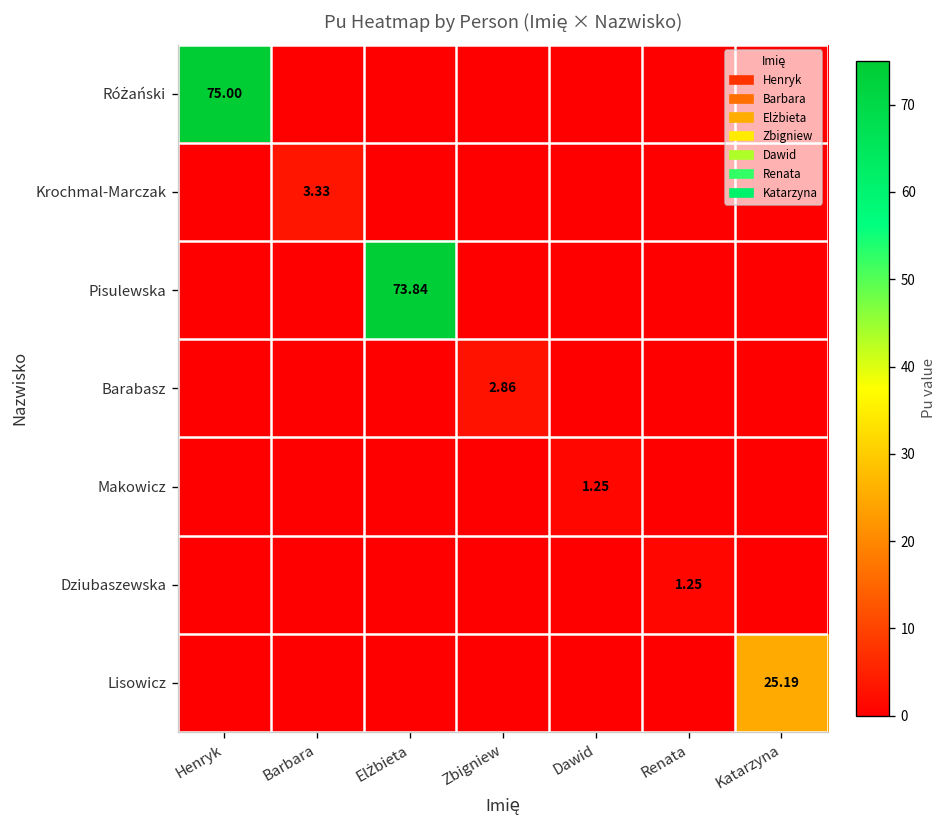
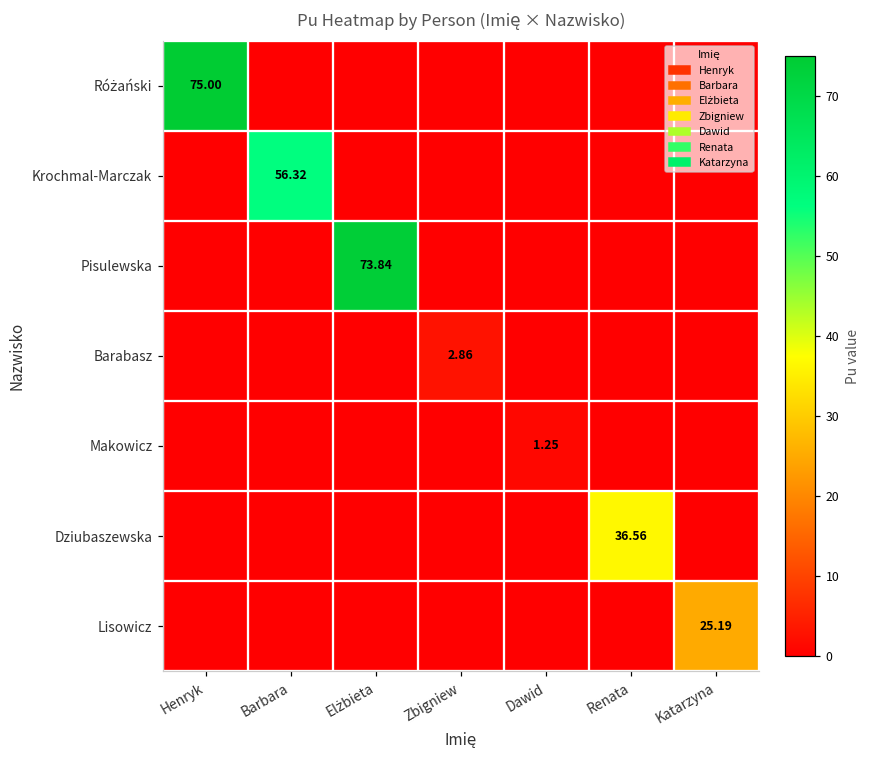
Krochmal-Marczak, Barbara: 3.33 -> 56.32
Dziubaszewska, Renata: 1.25 -> 36.56
